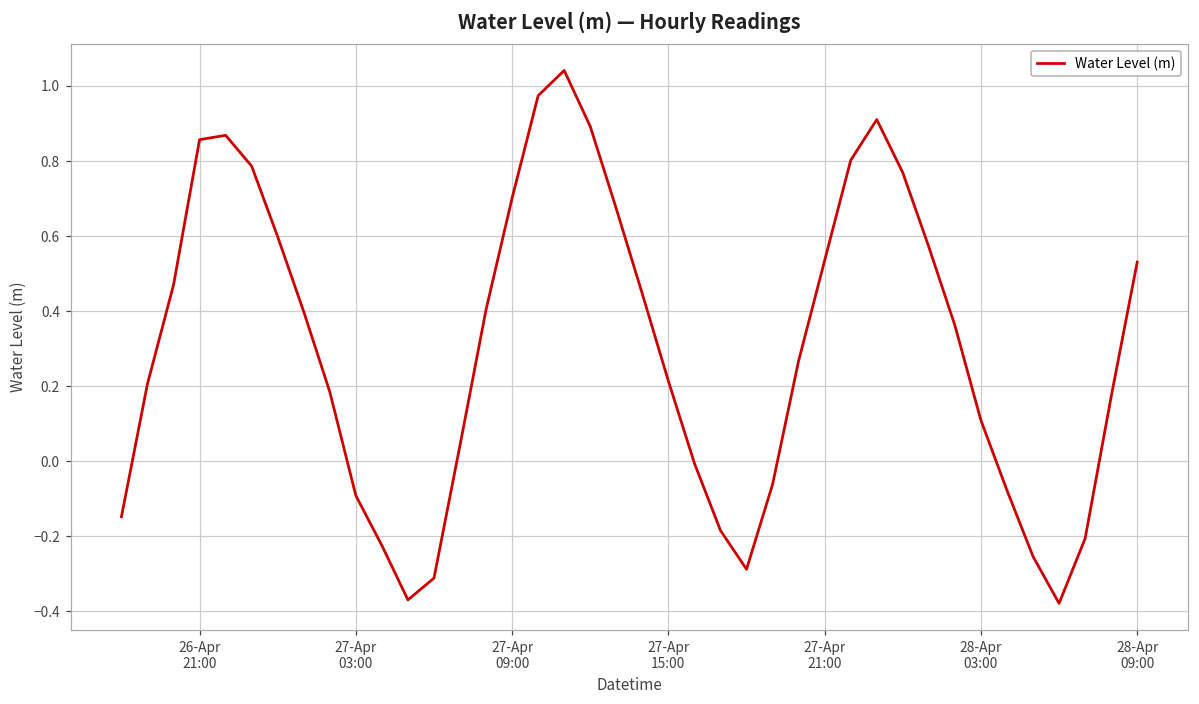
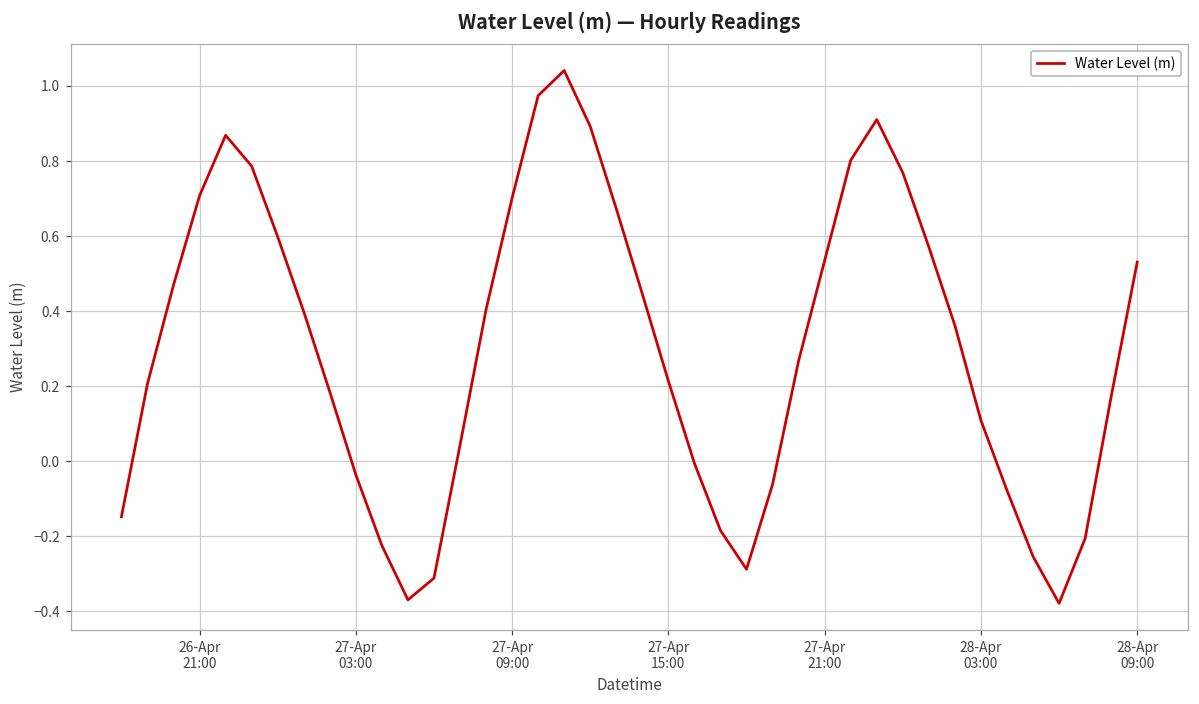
26-Apr 21:00: 0.86 -> 0.71
27-Apr 03:00: -0.09 -> -0.04
